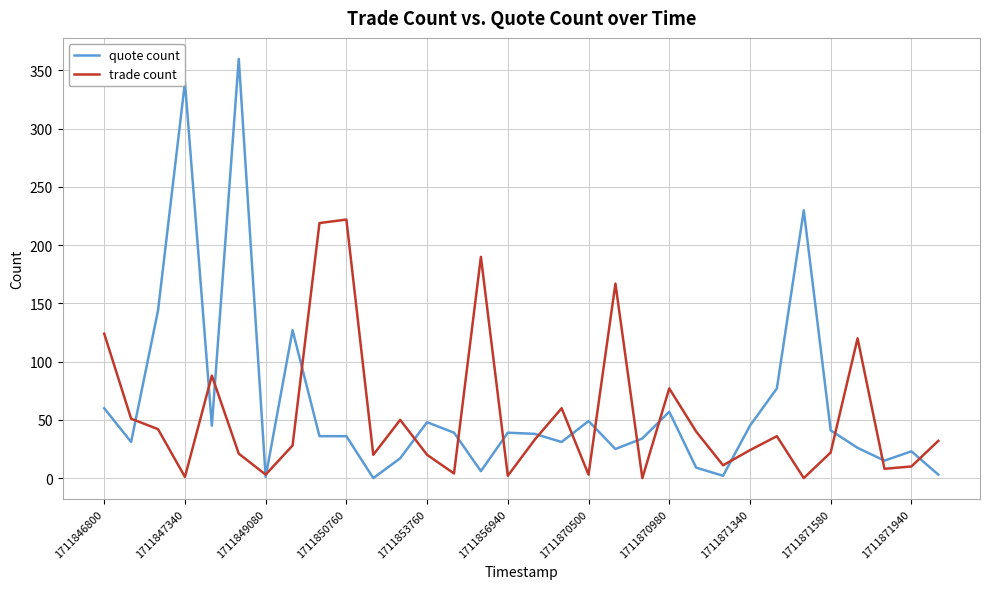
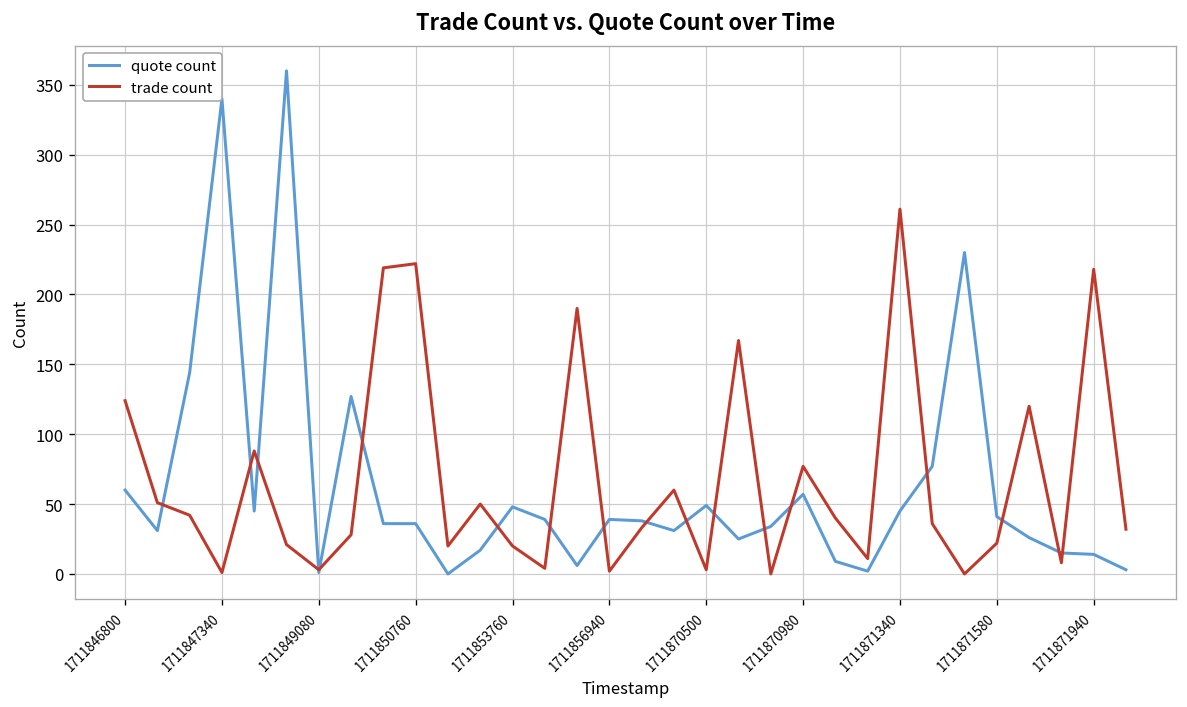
trade count, 1711871340: 24 -> 261
quote count, 1711871940: 23 -> 14
trade count, 1711871940: 10 -> 218
